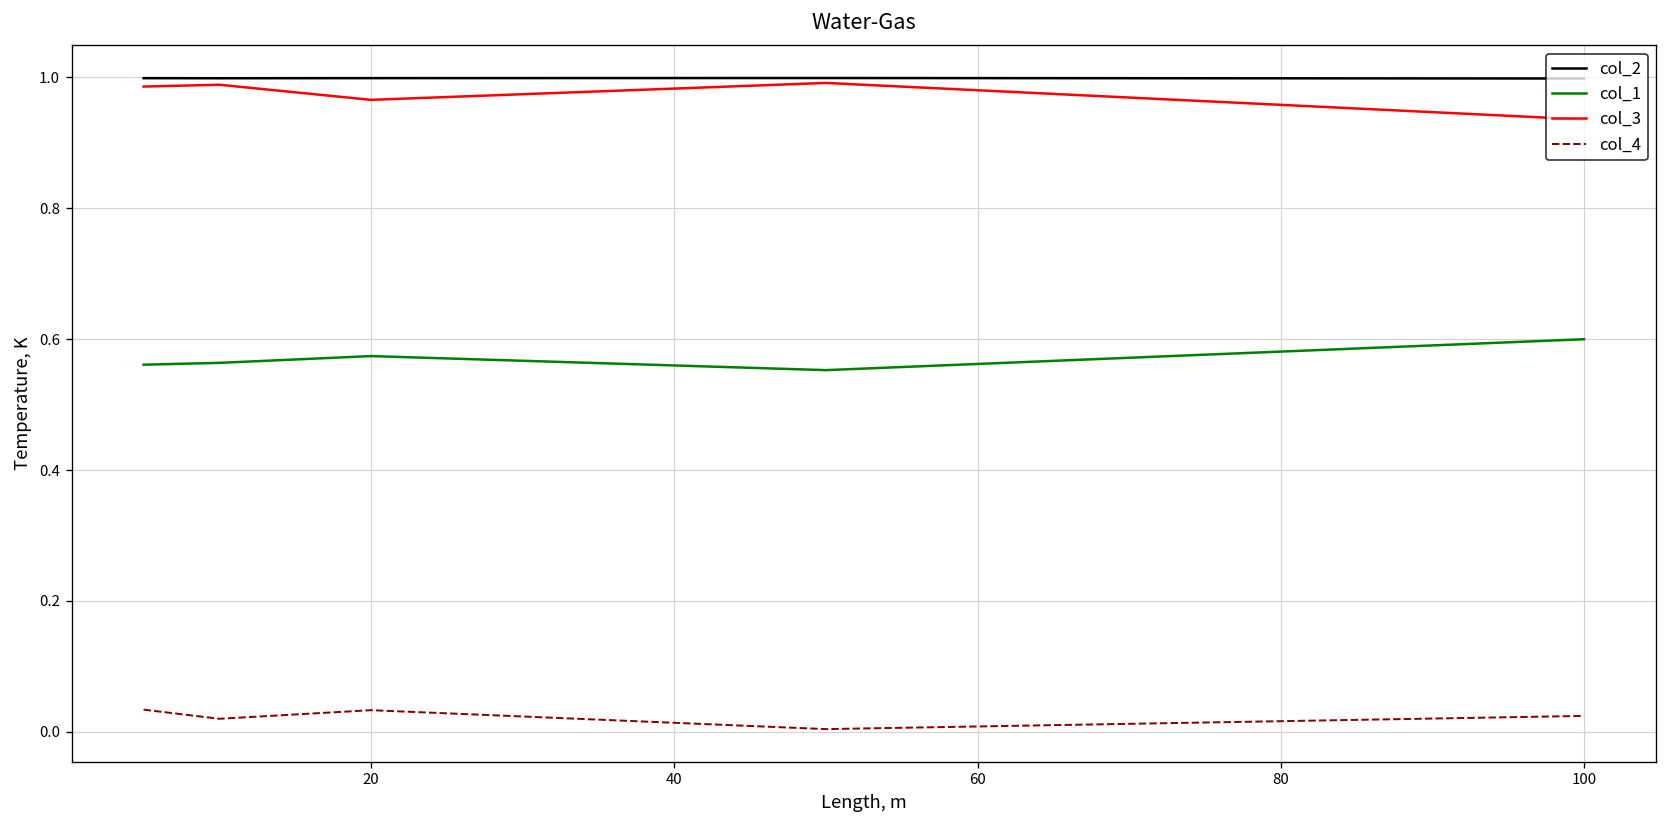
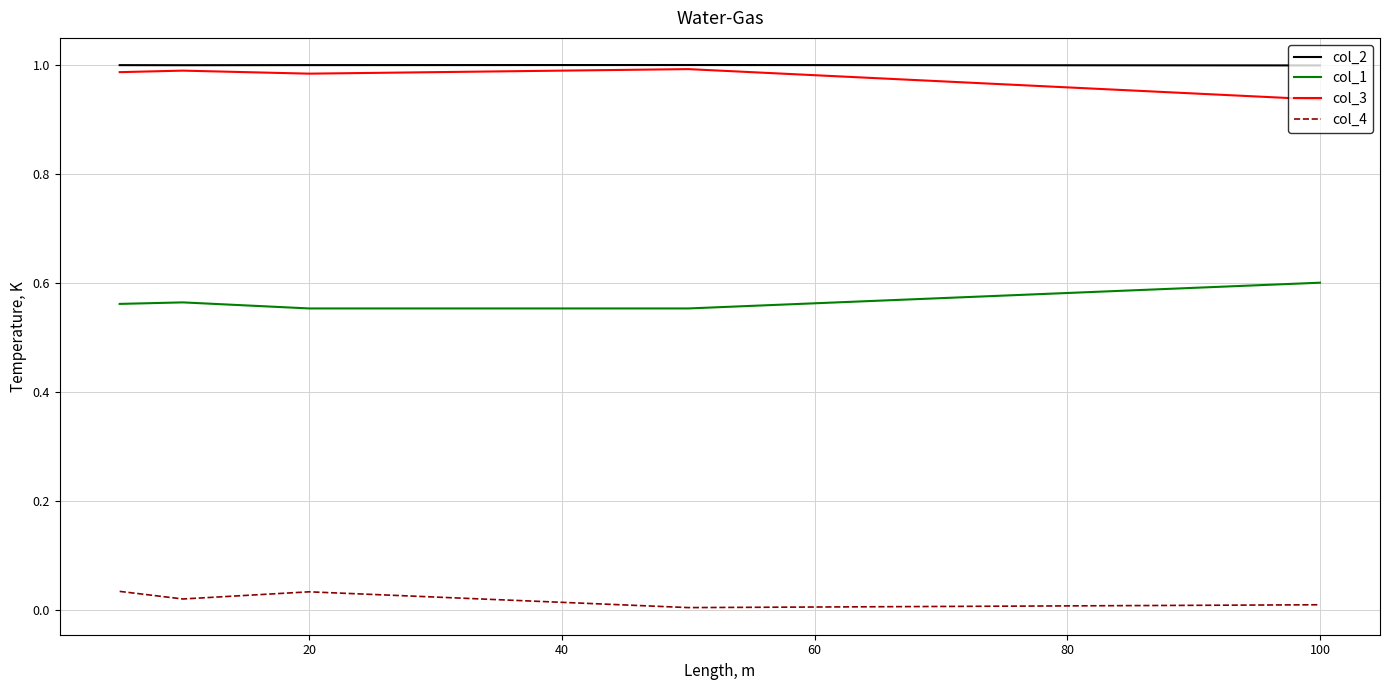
col_1, 20: 0.57 -> 0.55
col_3, 20: 0.97 -> 0.98
col_4, 100: 0.02 -> 0.01
